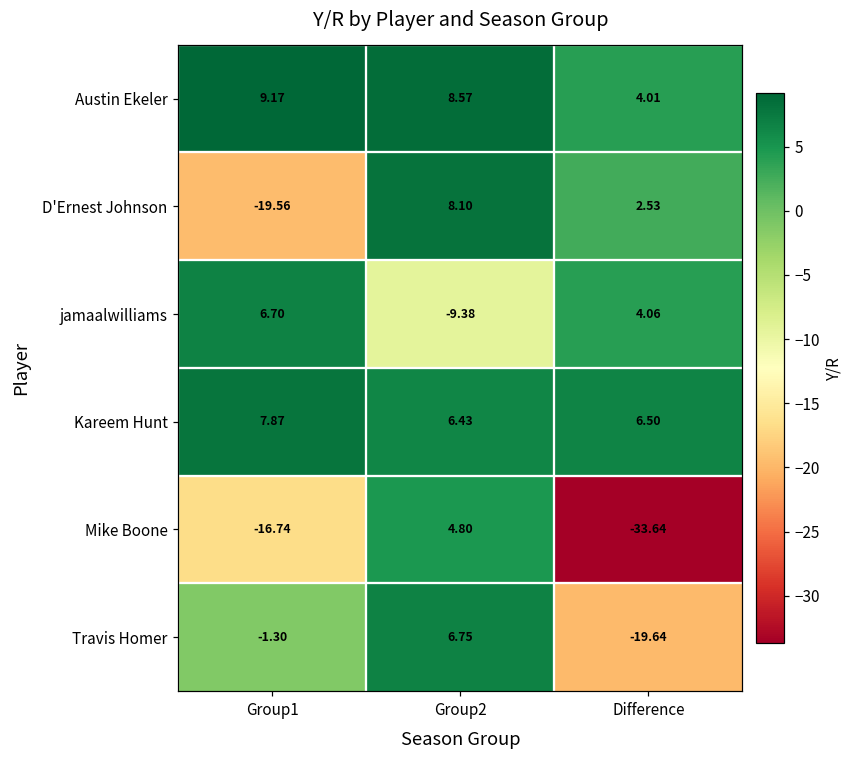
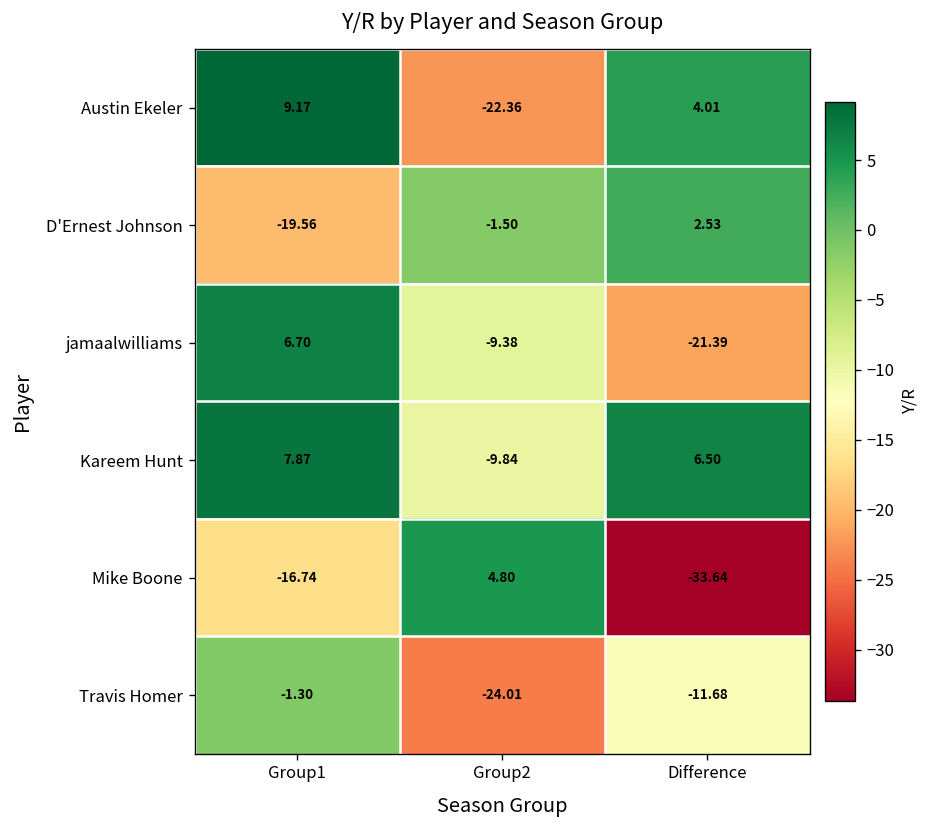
Austin Ekeler, Group2: 8.57 -> -22.36
D'Ernest Johnson, Group2: 8.10 -> -1.50
jamaalwilliams, Difference: 4.06 -> -21.39
Kareem Hunt, Group2: 6.43 -> -9.84
Travis Homer, Group2: 6.75 -> -24.01
Travis Homer, Difference: -19.64 -> -11.68
